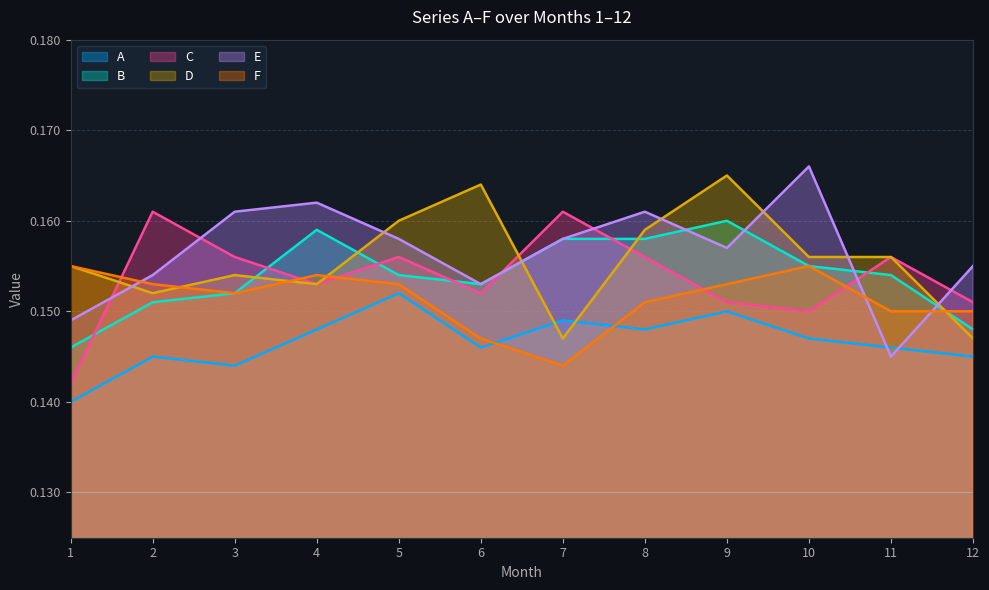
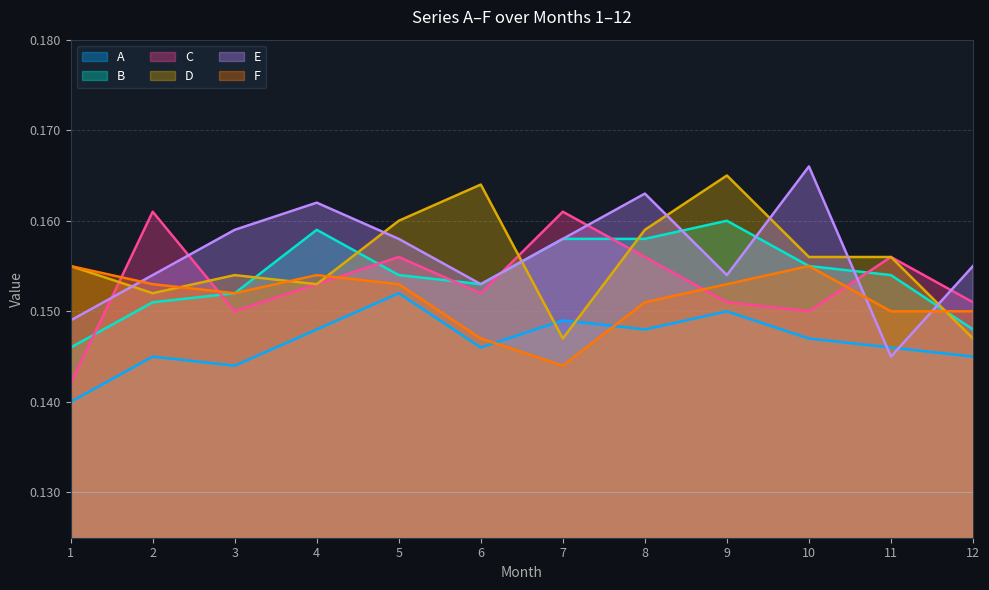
C, 3: 0.156 -> 0.150
E, 3: 0.161 -> 0.159
E, 8: 0.161 -> 0.163
E, 9: 0.157 -> 0.154
